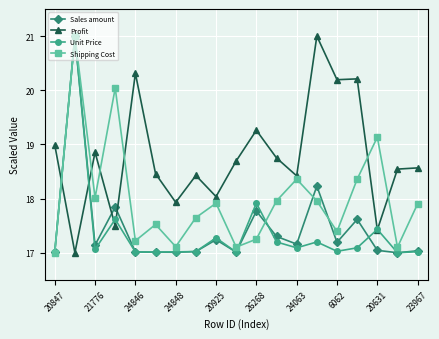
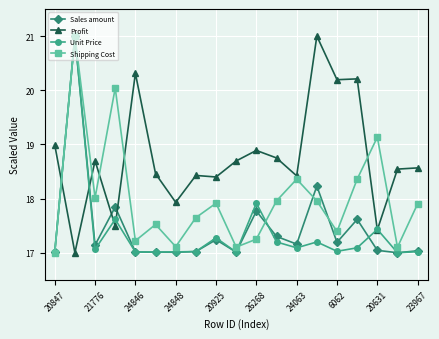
Profit, 21776: 18.9 -> 18.7
Profit, 20925: 18.0 -> 18.4
Profit, 26268: 19.3 -> 18.9
